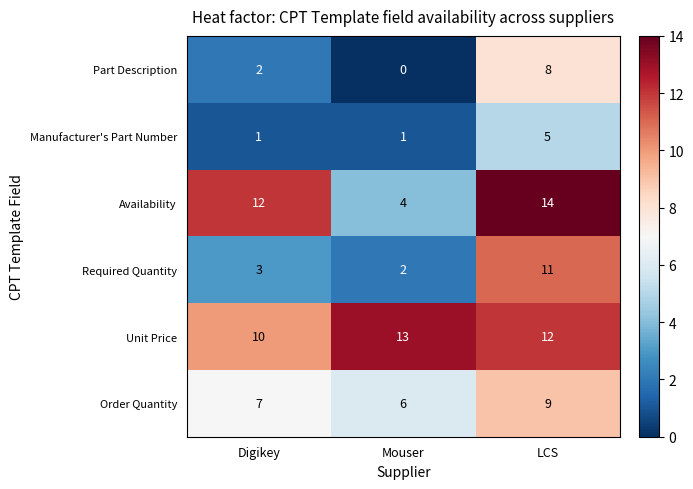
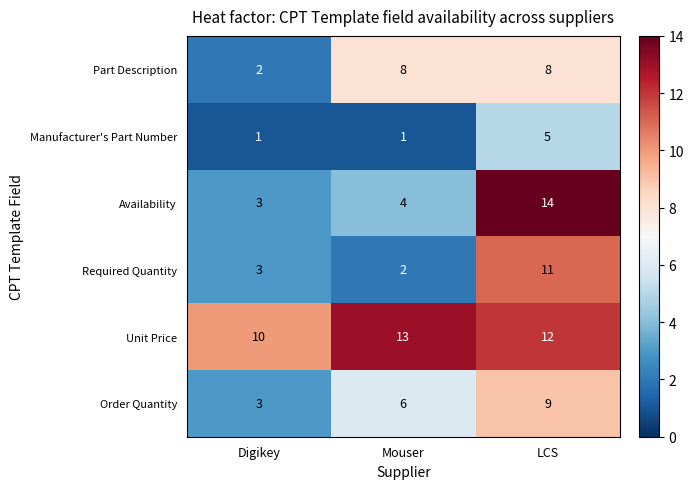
Part Description, Mouser: 0 -> 8
Availability, Digikey: 12 -> 3
Order Quantity, Digikey: 7 -> 3
